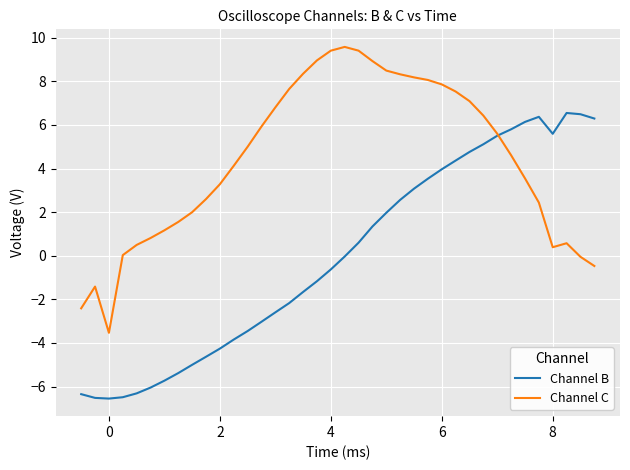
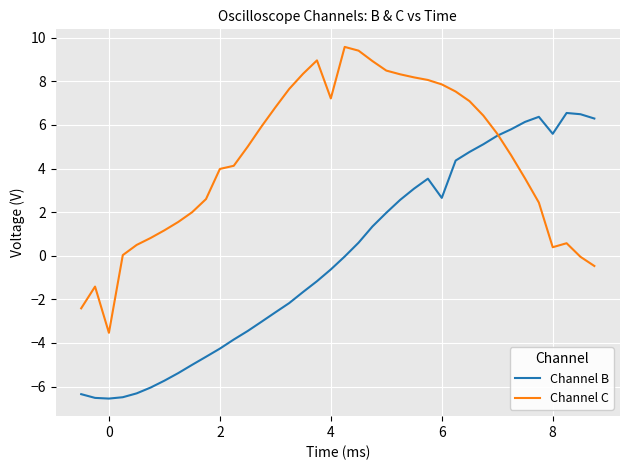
Channel C, 2: 3.3 -> 4.0
Channel C, 4: 9.4 -> 7.2
Channel B, 6: 4.0 -> 2.7
